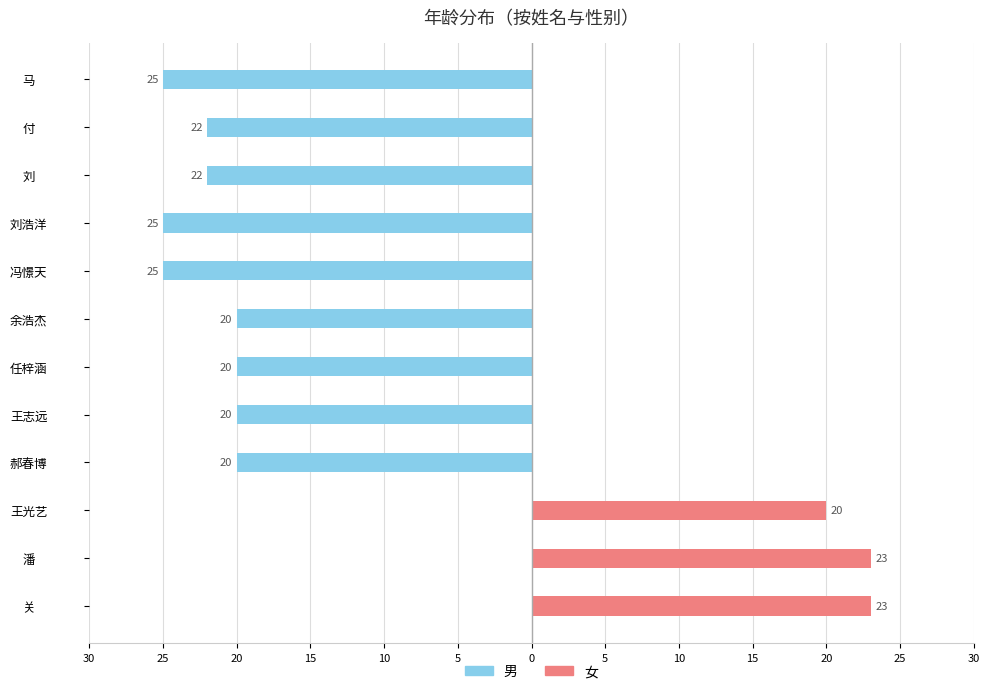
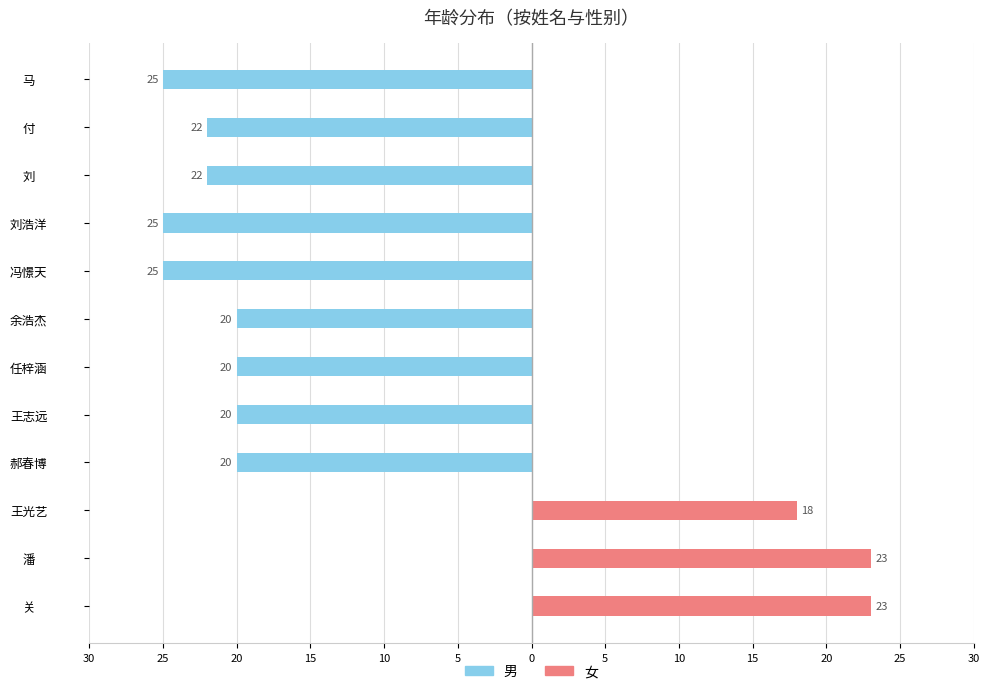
女, 王光艺: 20 -> 18
